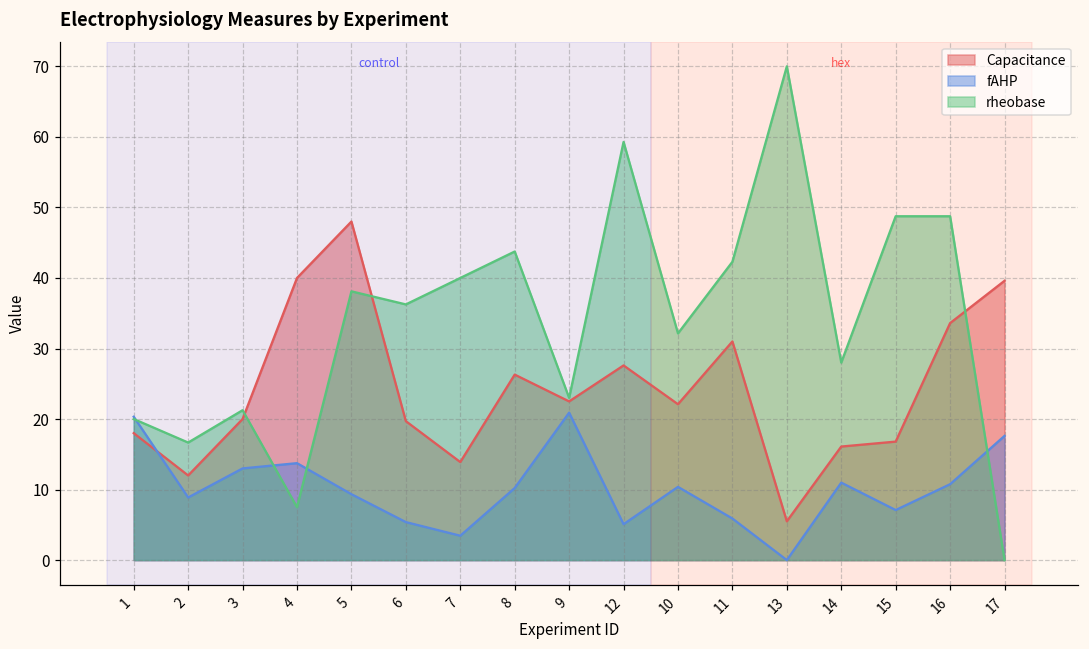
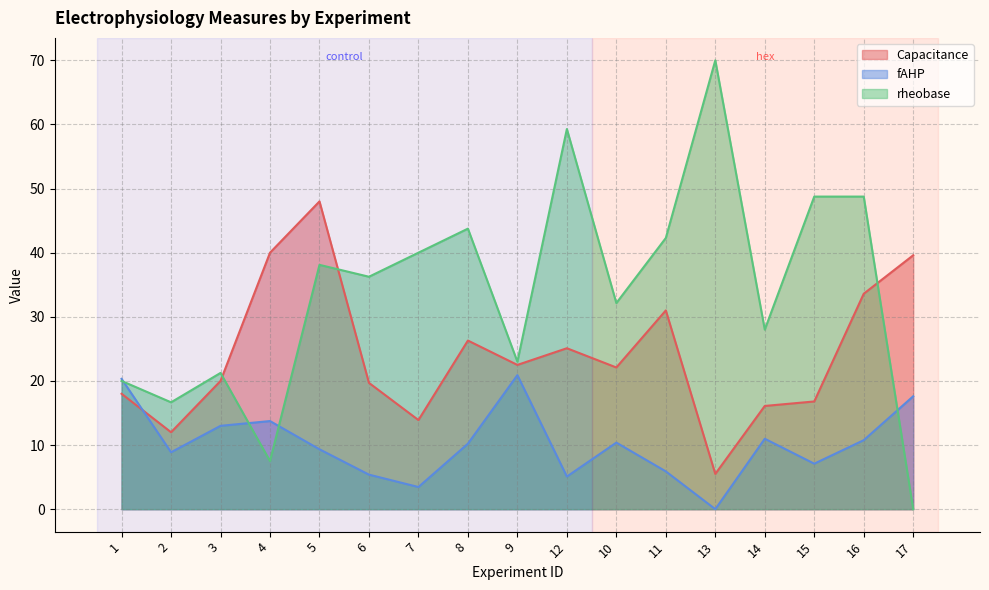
Capacitance, 12: 28 -> 25
